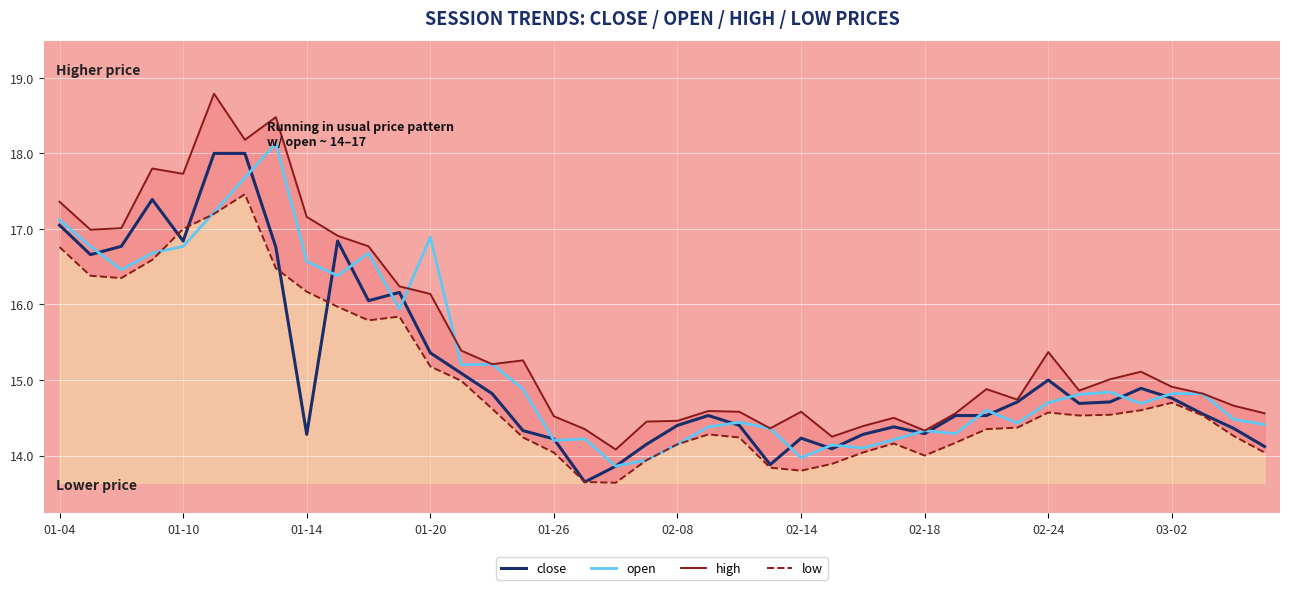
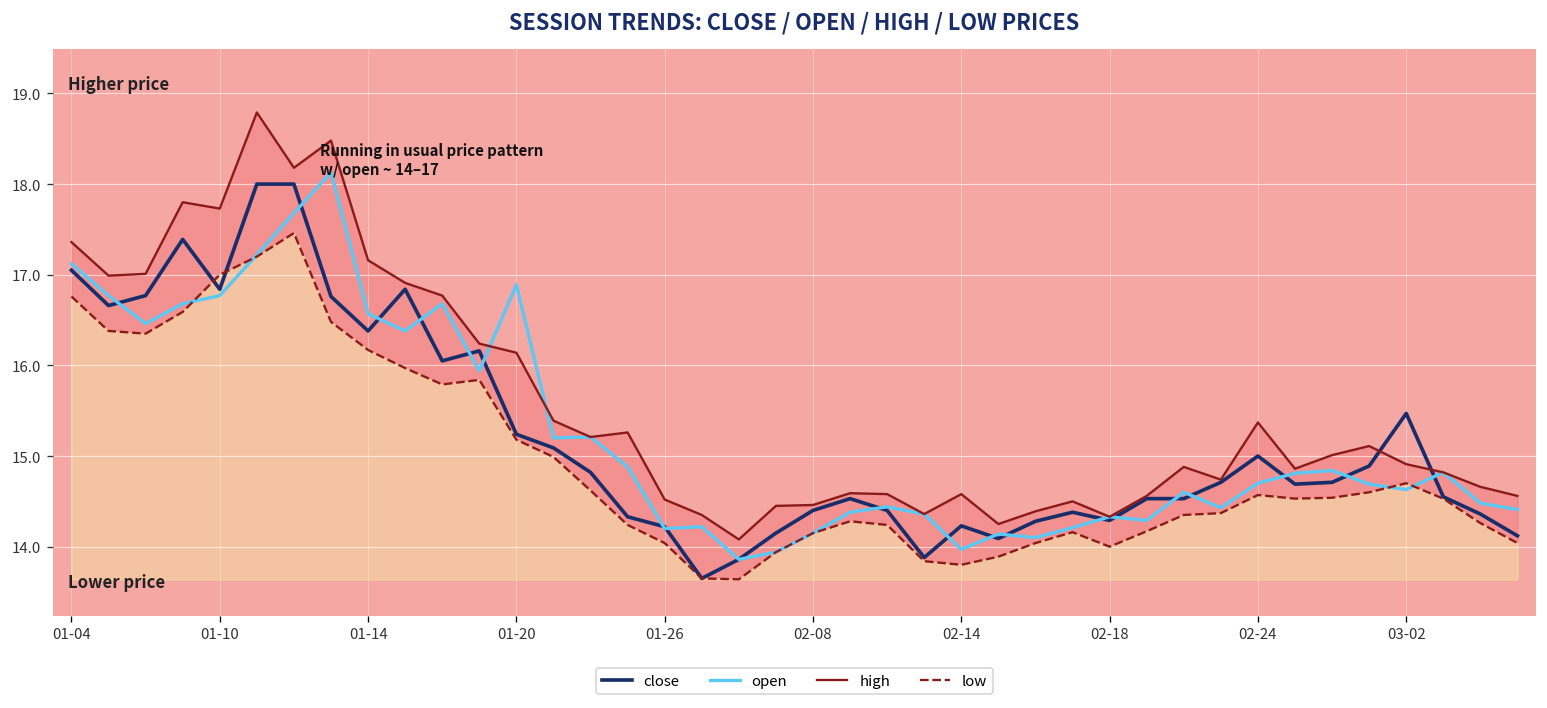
close, 01-14: 14.3 -> 16.4
close, 01-20: 15.4 -> 15.2
close, 03-02: 14.8 -> 15.5
open, 03-02: 14.8 -> 14.6
